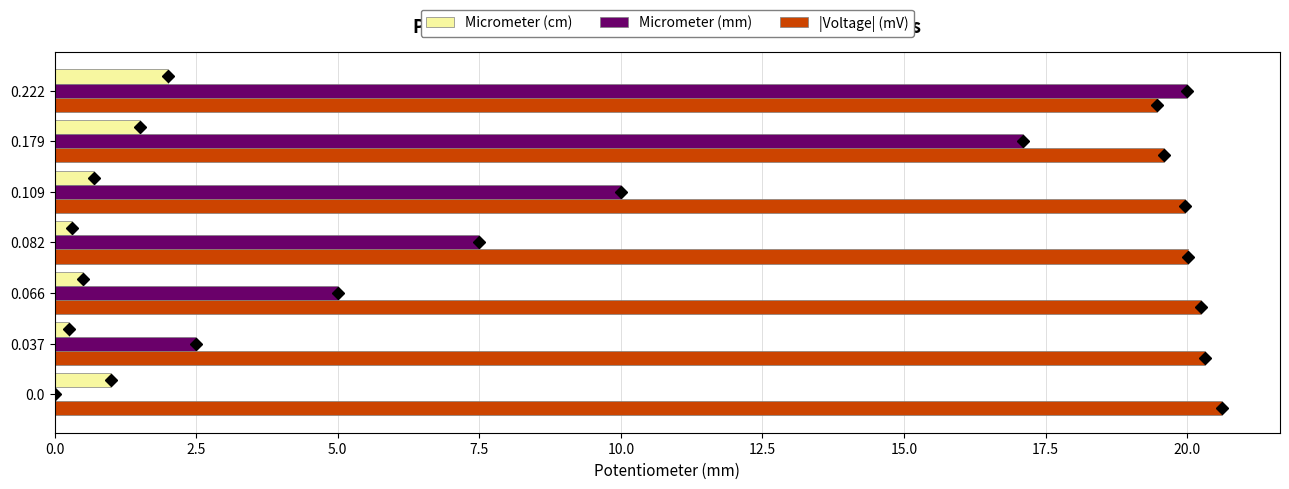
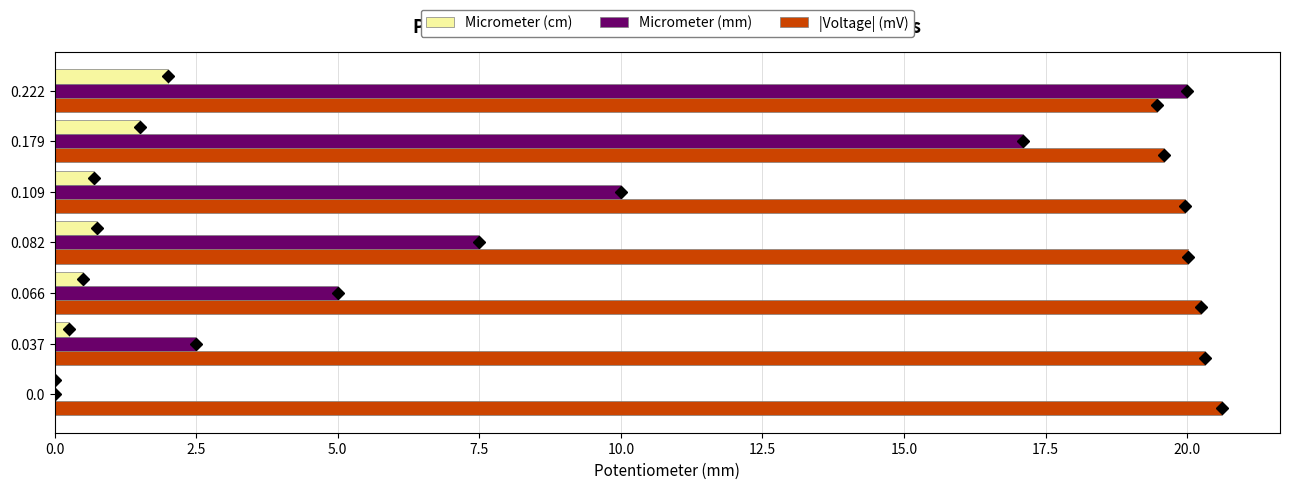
Micrometer (cm), 0.082: 0.3 -> 0.8
Micrometer (cm), 0.0: 1 -> 0
